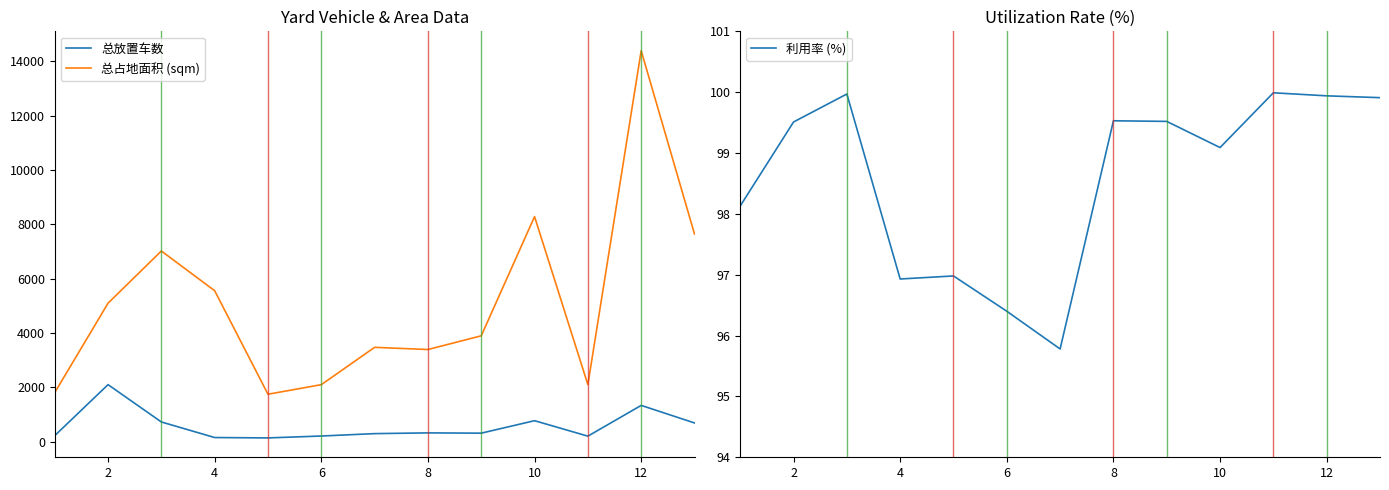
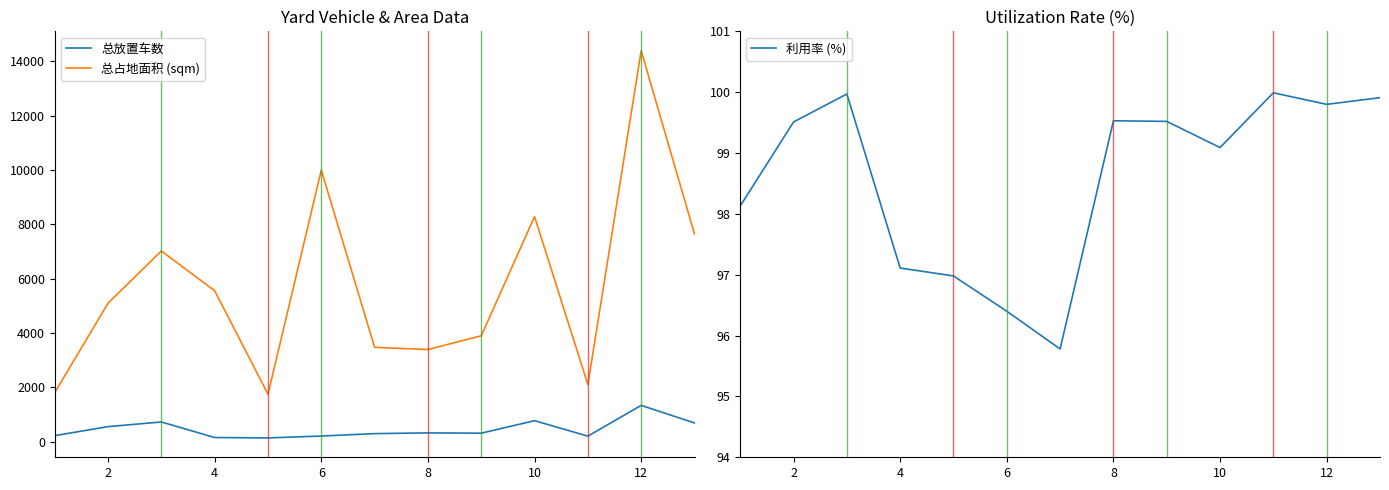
Yard Vehicle & Area Data, 总放置车数, 2: 2100 -> 600
Yard Vehicle & Area Data, 总占地面积 (sqm), 6: 2100 -> 10000
Utilization Rate (%), 4: 96.9 -> 97.1
Utilization Rate (%), 12: 99.9 -> 99.8
